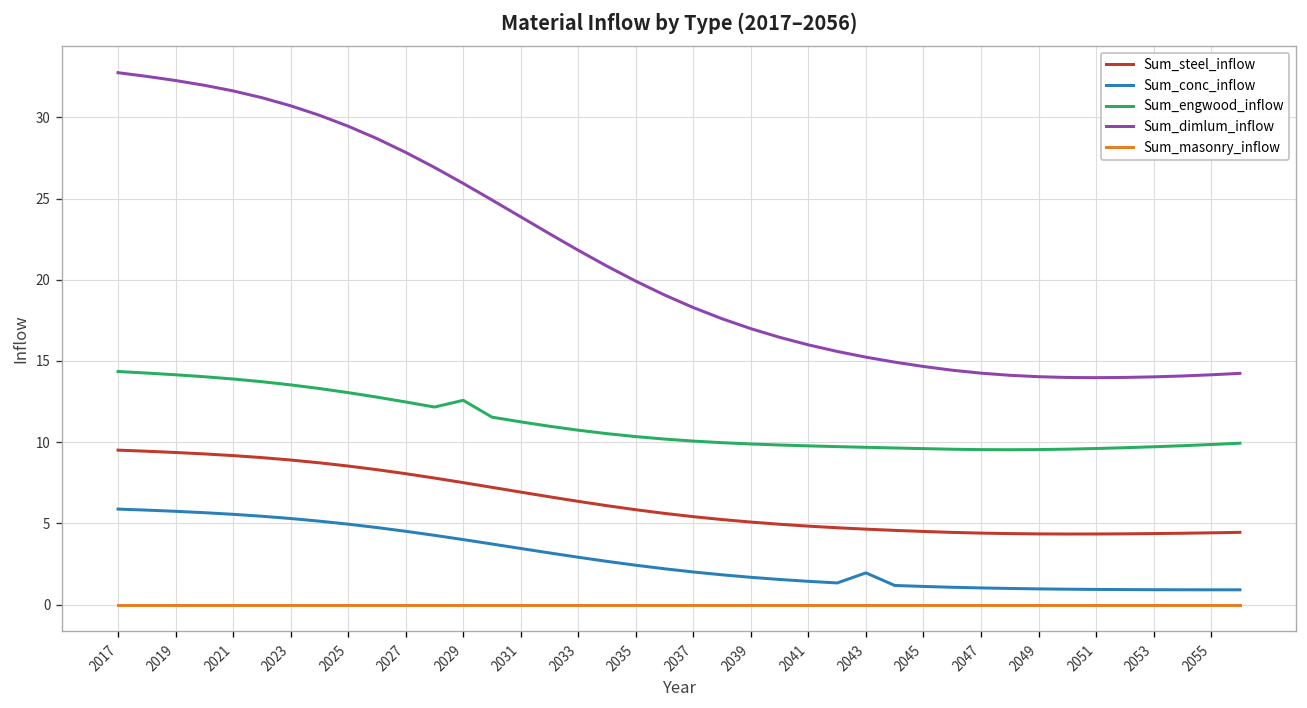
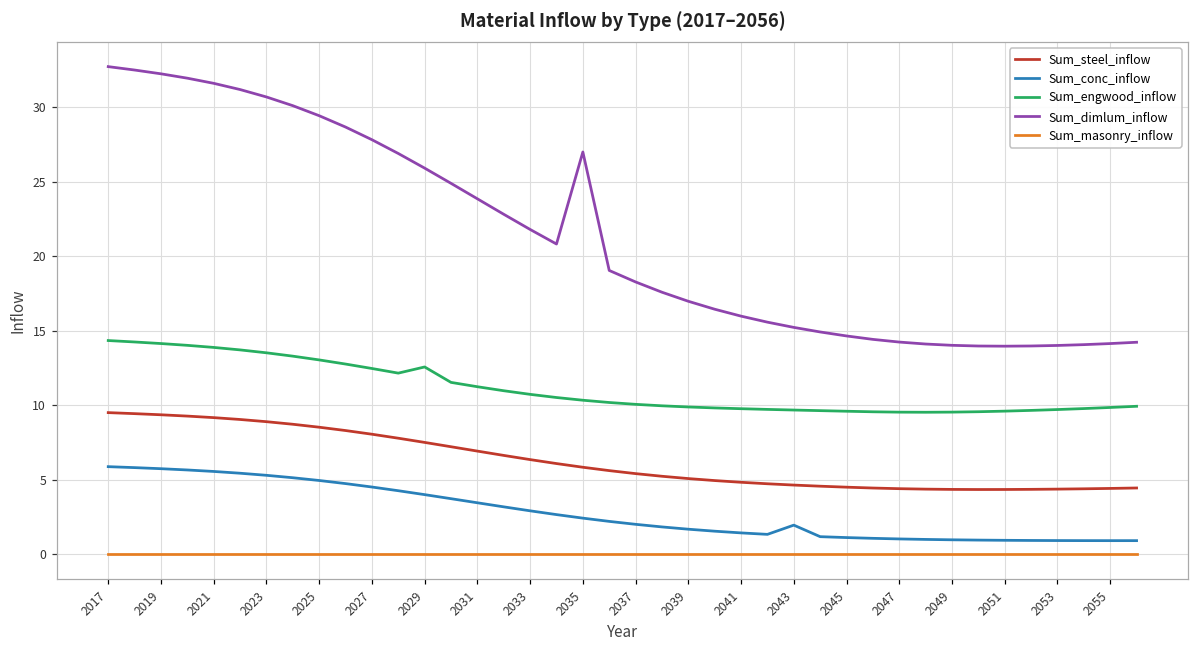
Sum_dimlum_inflow, 2035: 19.9 -> 27.0
